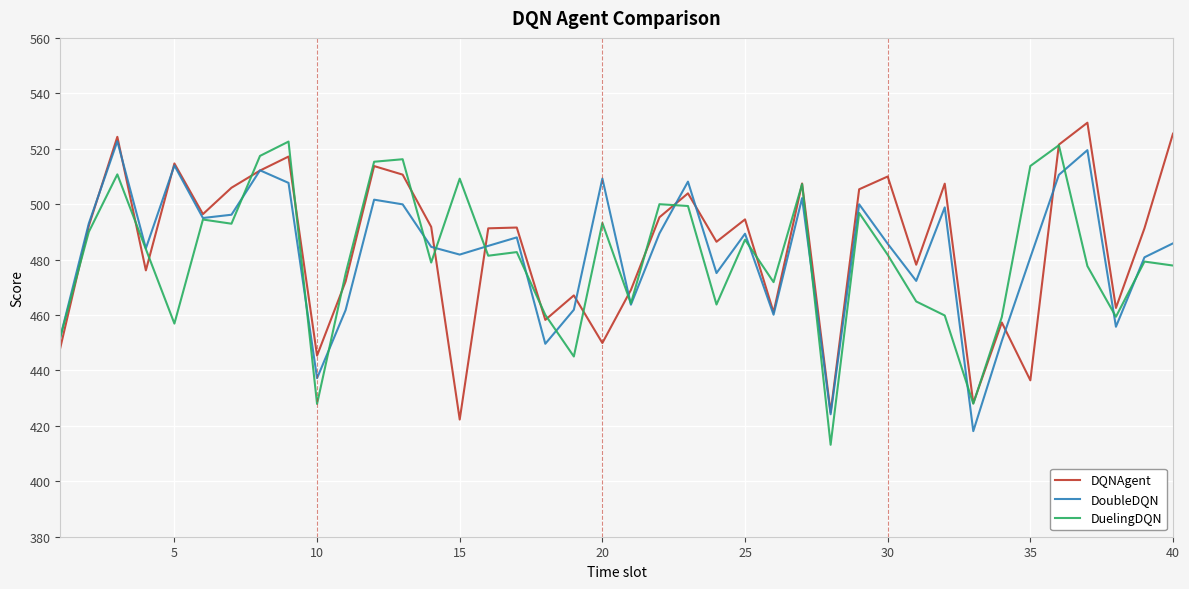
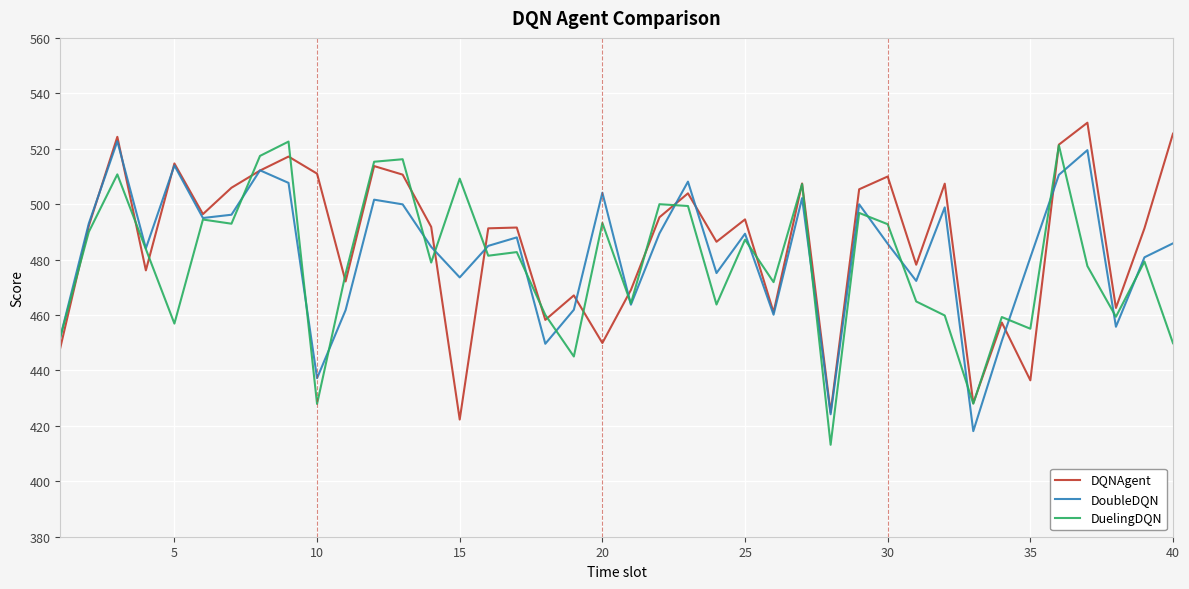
DQNAgent, 10: 445 -> 511
DoubleDQN, 15: 482 -> 474
DoubleDQN, 20: 509 -> 504
DuelingDQN, 30: 482 -> 493
DuelingDQN, 35: 514 -> 455
DuelingDQN, 40: 478 -> 450
